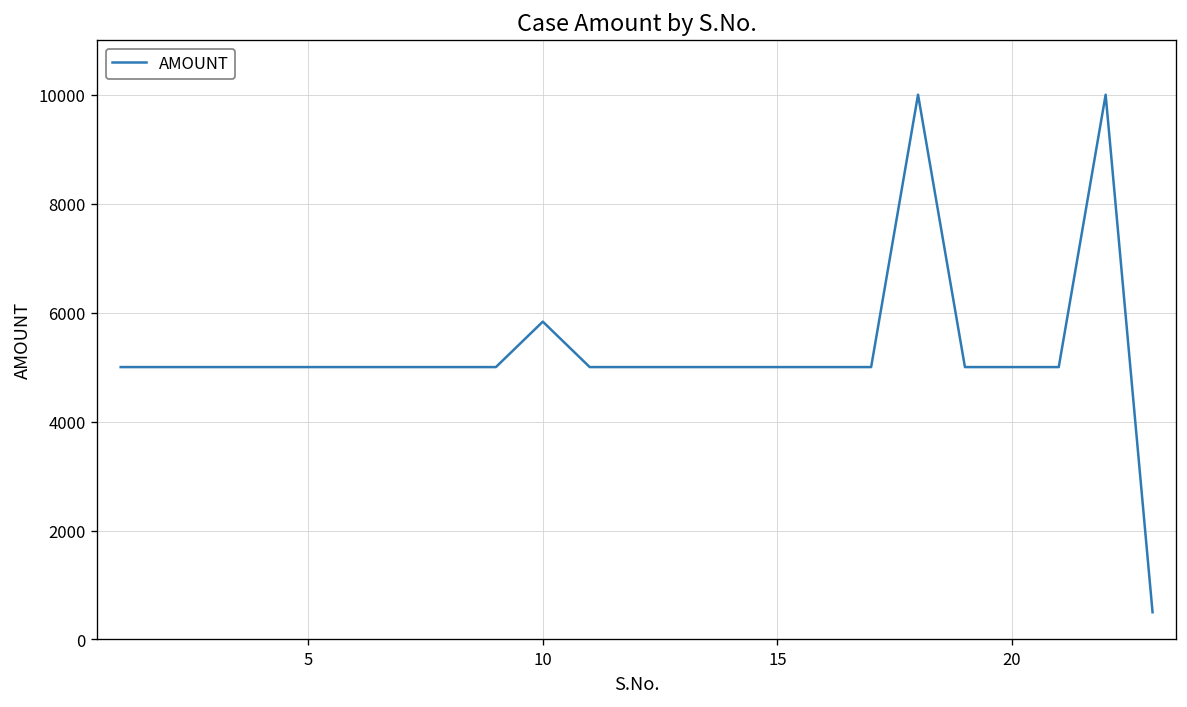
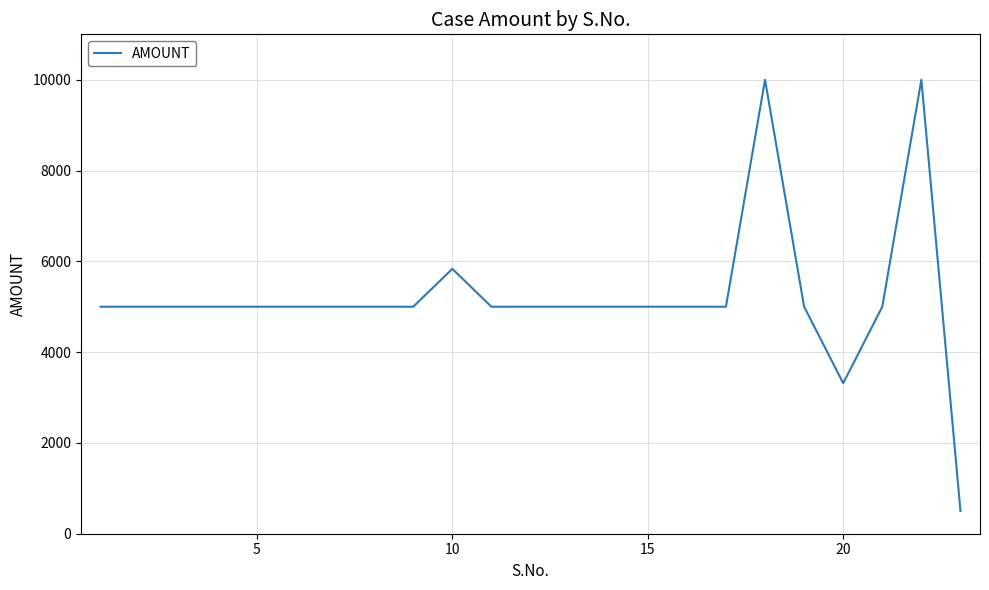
20: 5000 -> 3300
